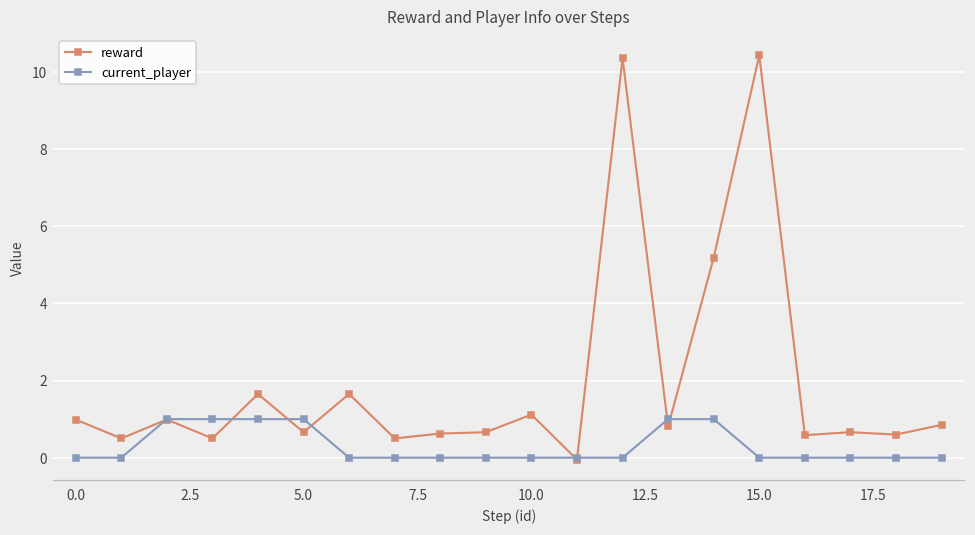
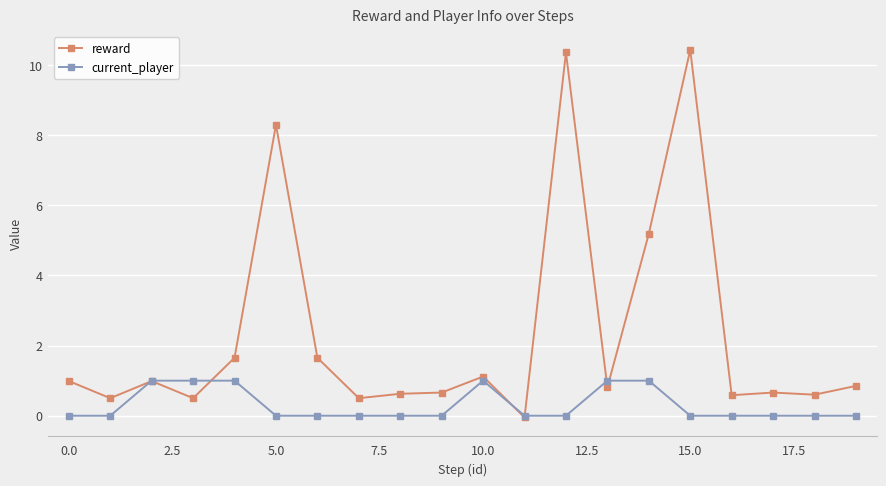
reward, 5.0: 0.7 -> 8.3
current_player, 5.0: 1 -> 0
current_player, 10.0: 0 -> 1
